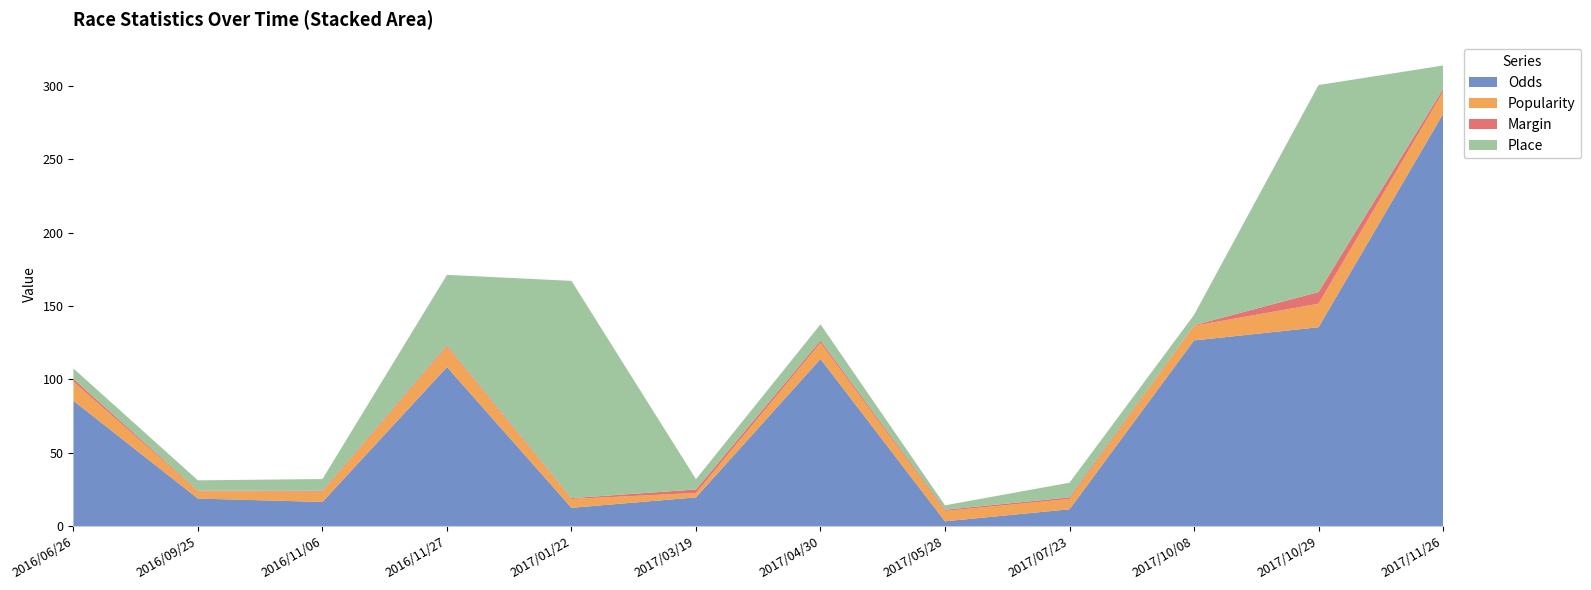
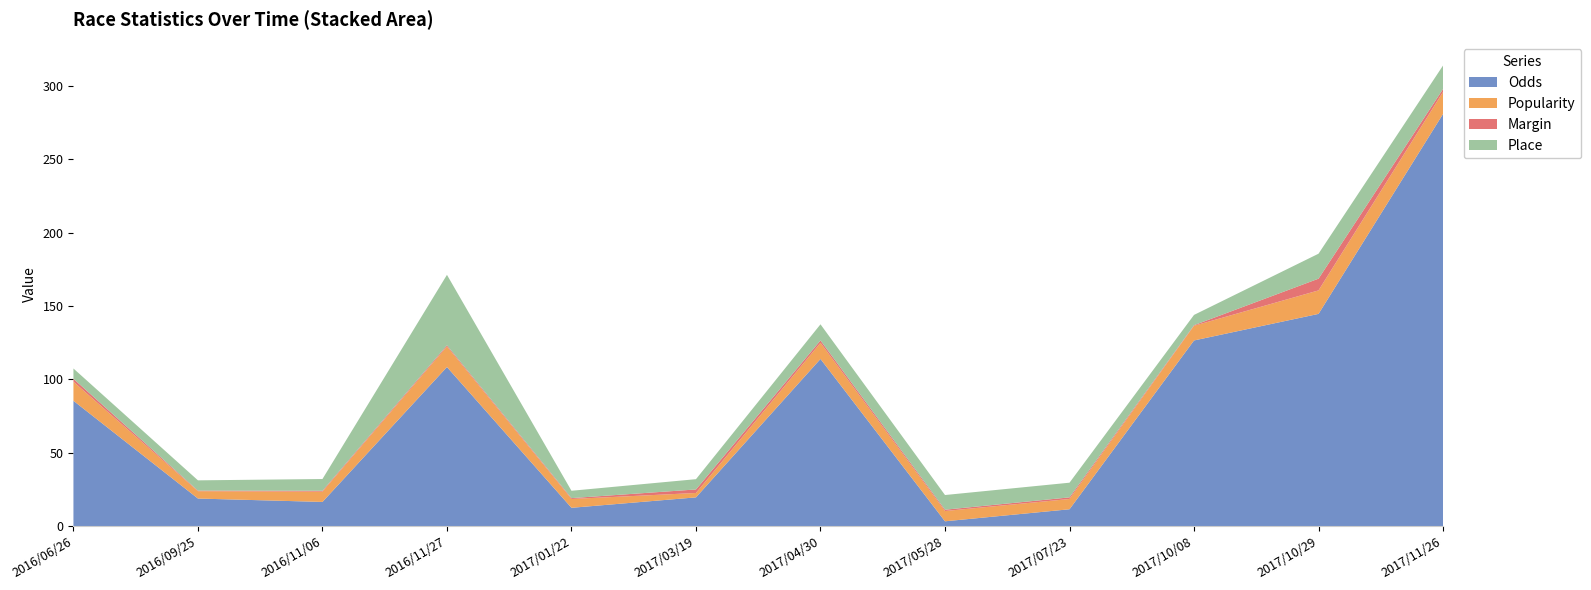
Place, 2017/01/22: 148 -> 5
Place, 2017/05/28: 3 -> 10
Odds, 2017/10/29: 136 -> 145
Place, 2017/10/29: 141 -> 17
